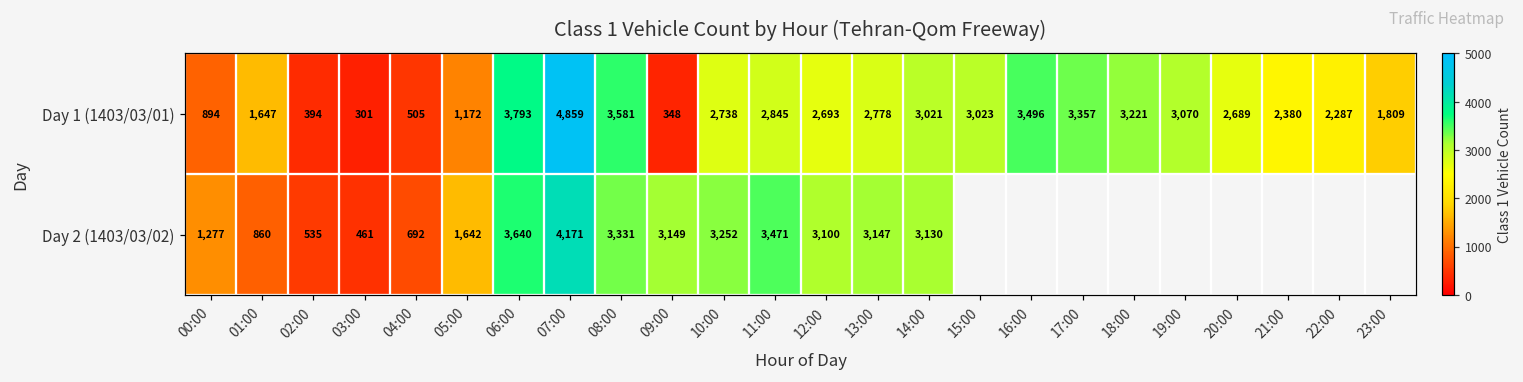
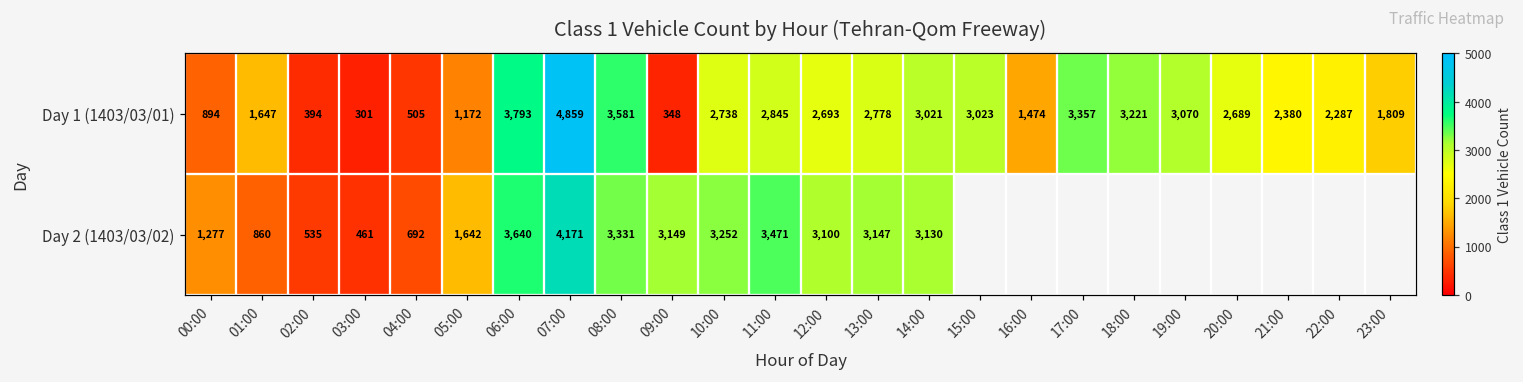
Day 1 (1403/03/01), 16:00: 3,496 -> 1,474
